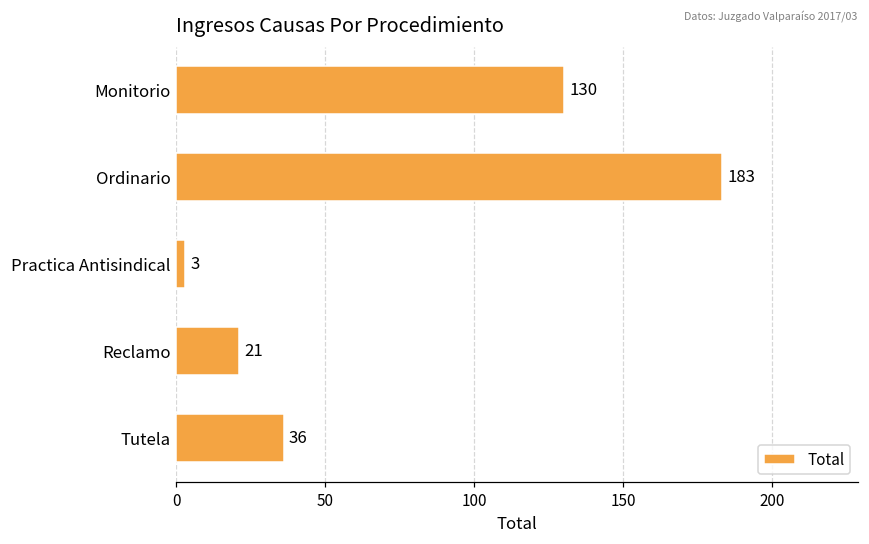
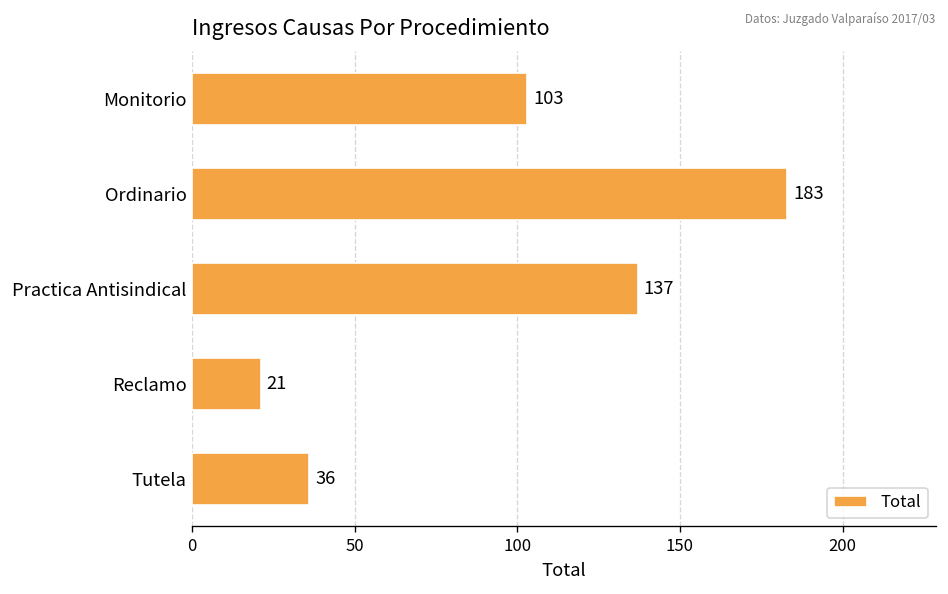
Monitorio: 130 -> 103
Practica Antisindical: 3 -> 137
